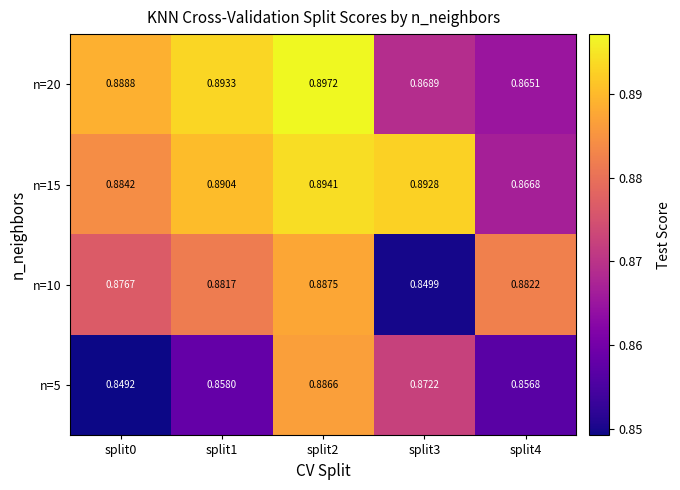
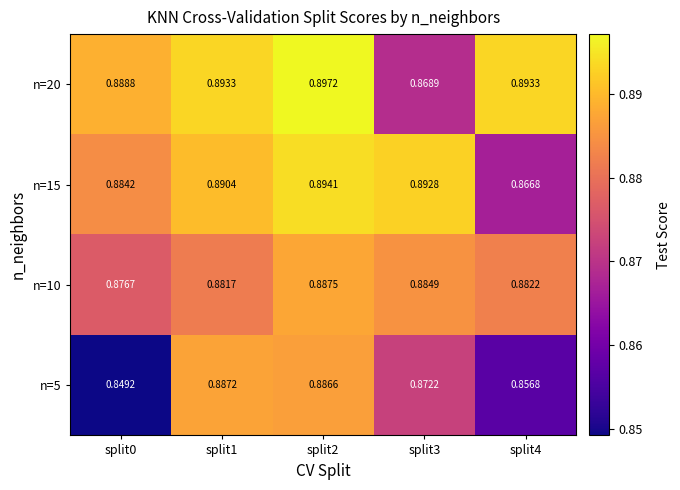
n=20, split4: 0.8651 -> 0.8933
n=10, split3: 0.8499 -> 0.8849
n=5, split1: 0.8580 -> 0.8872
